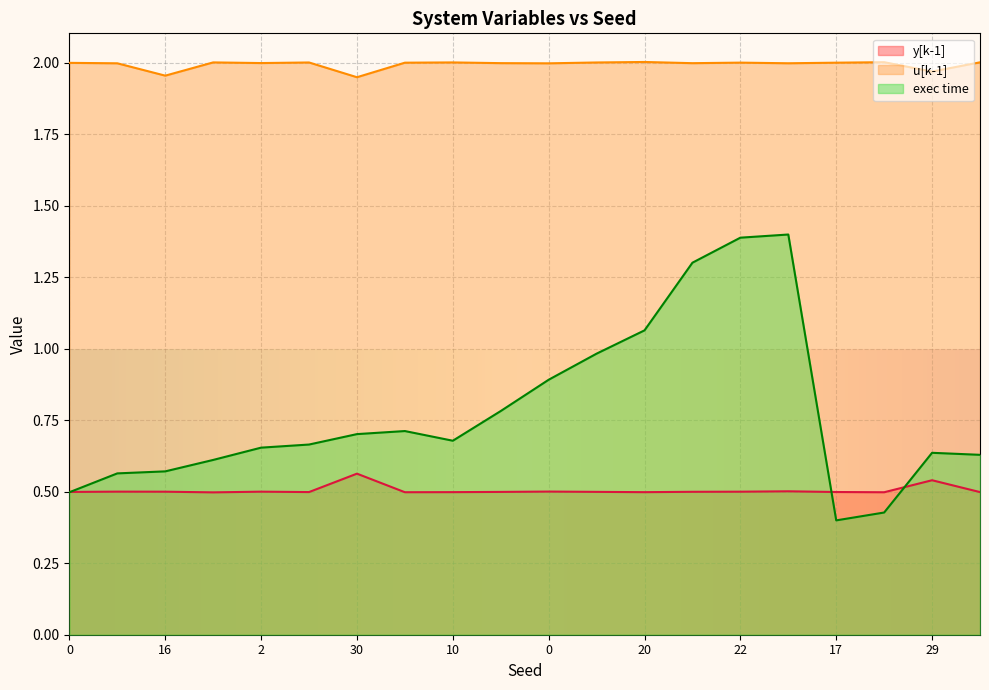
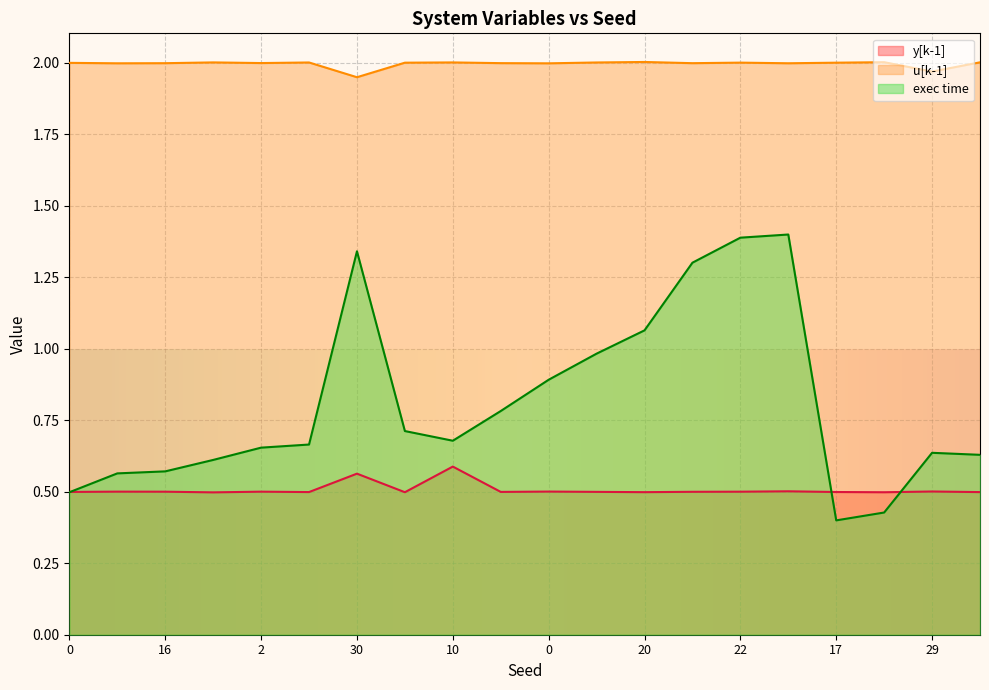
u[k-1], 16: 1.96 -> 2.00
exec time, 30: 0.70 -> 1.34
y[k-1], 10: 0.50 -> 0.59
y[k-1], 29: 0.54 -> 0.50
